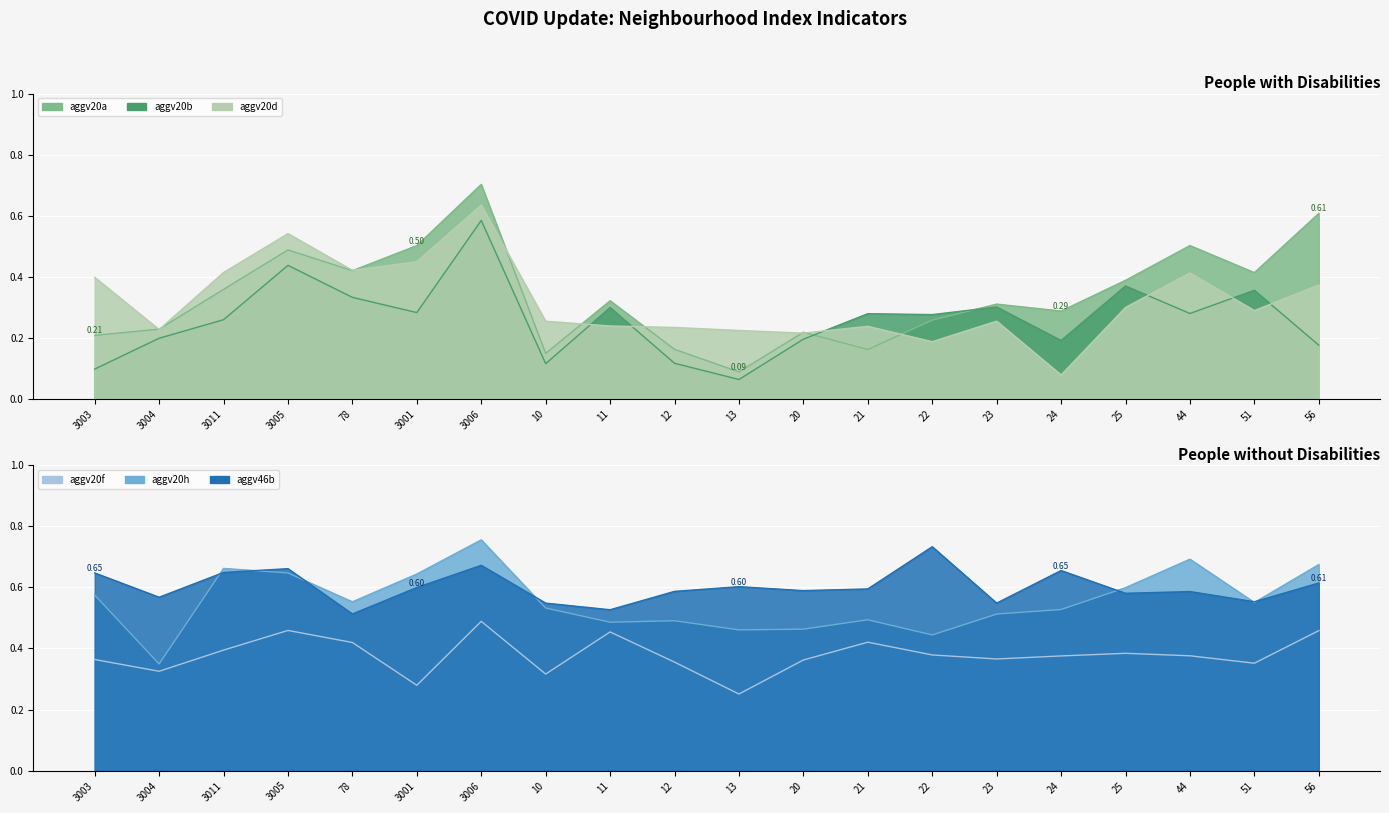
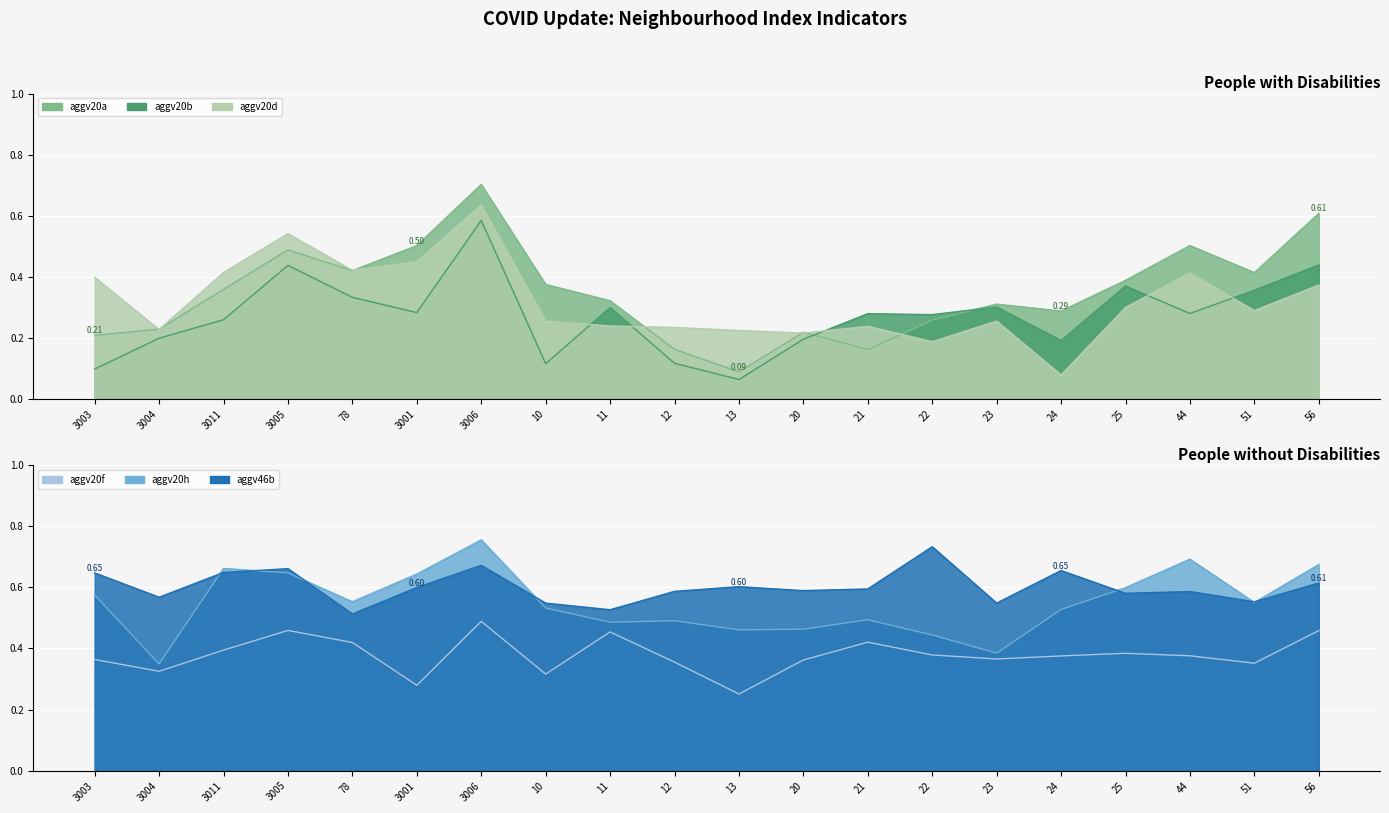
People with Disabilities, aggv20a, 10: 0.15 -> 0.38
People with Disabilities, aggv20b, 56: 0.18 -> 0.44
People without Disabilities, aggv20h, 23: 0.51 -> 0.38
